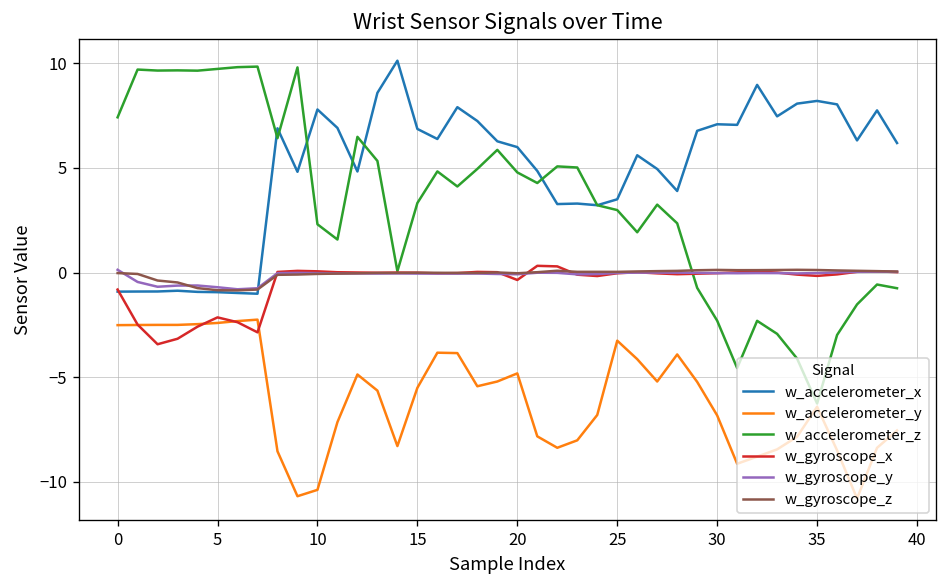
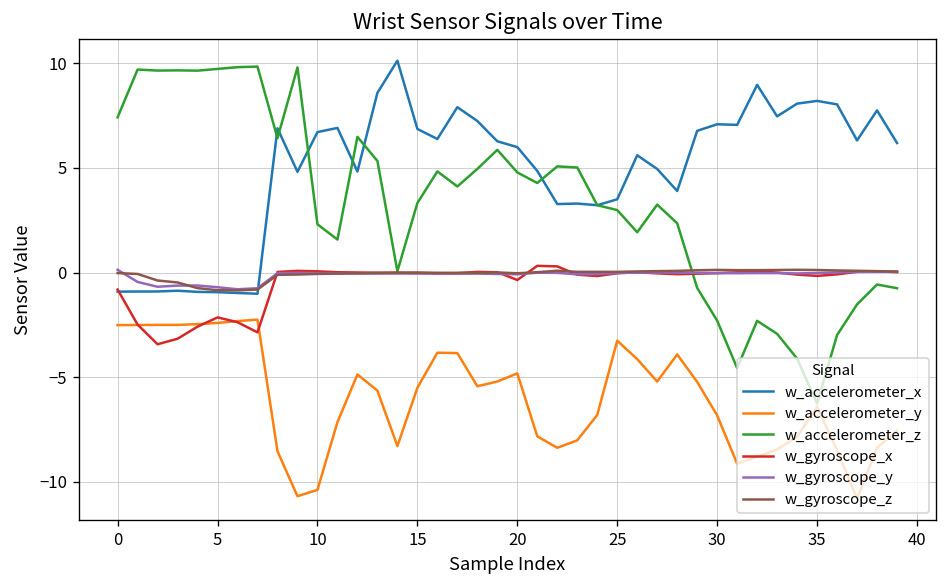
w_accelerometer_x, 10: 7.8 -> 6.7
